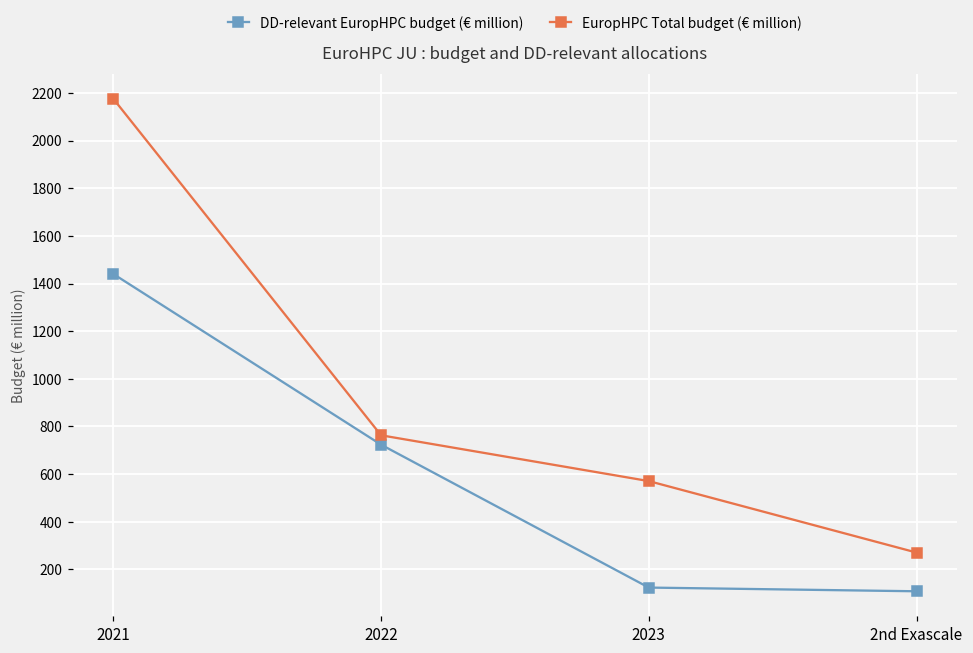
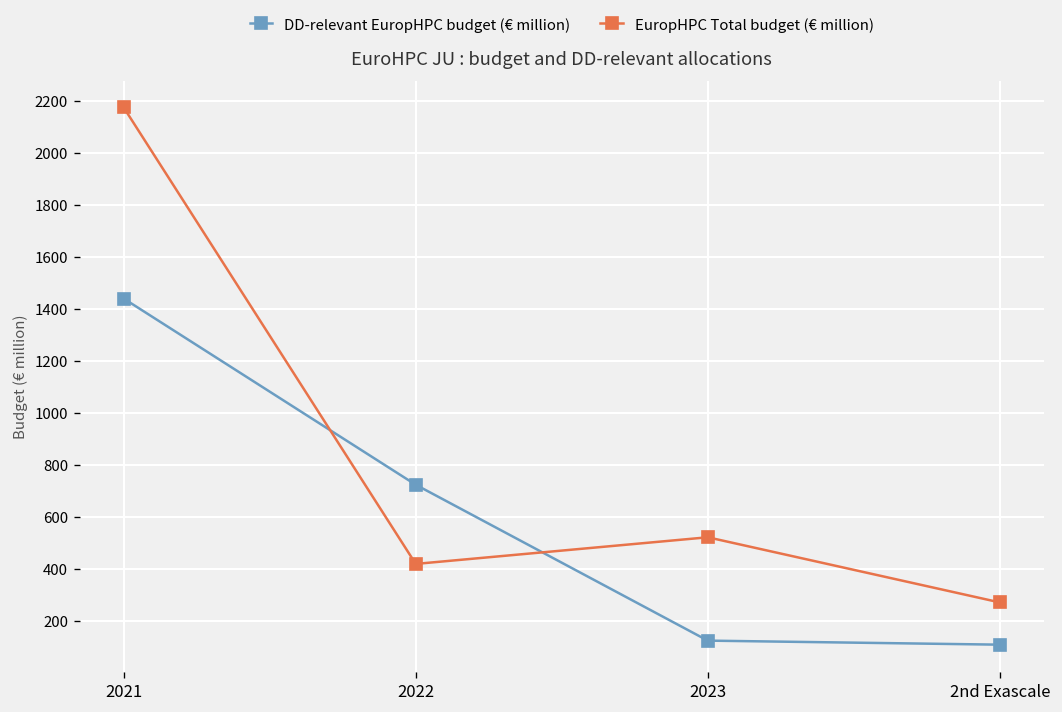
EuropHPC Total budget (€ million), 2022: 760 -> 420
EuropHPC Total budget (€ million), 2023: 570 -> 520
